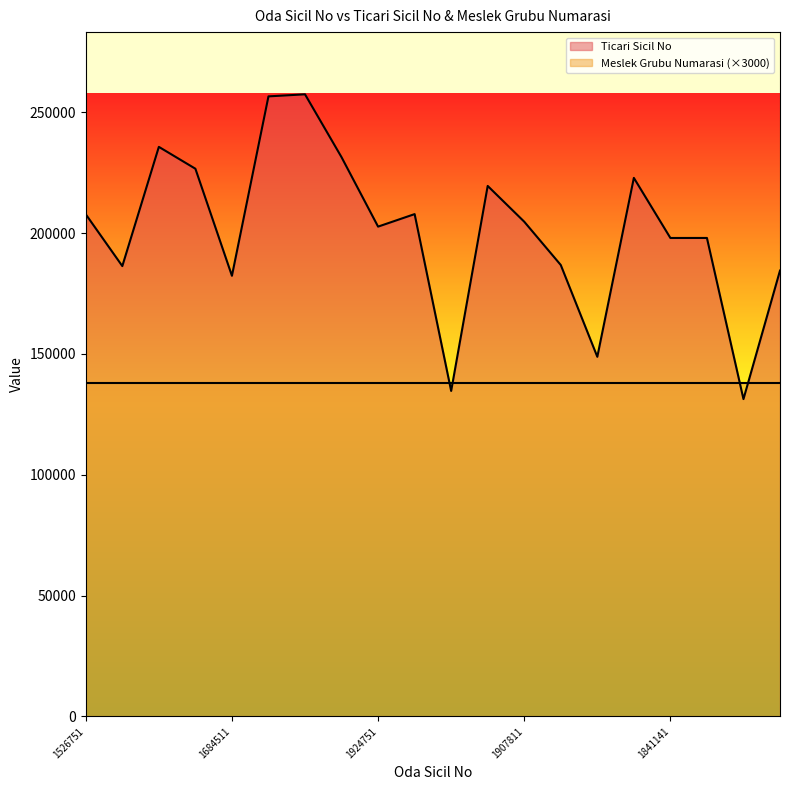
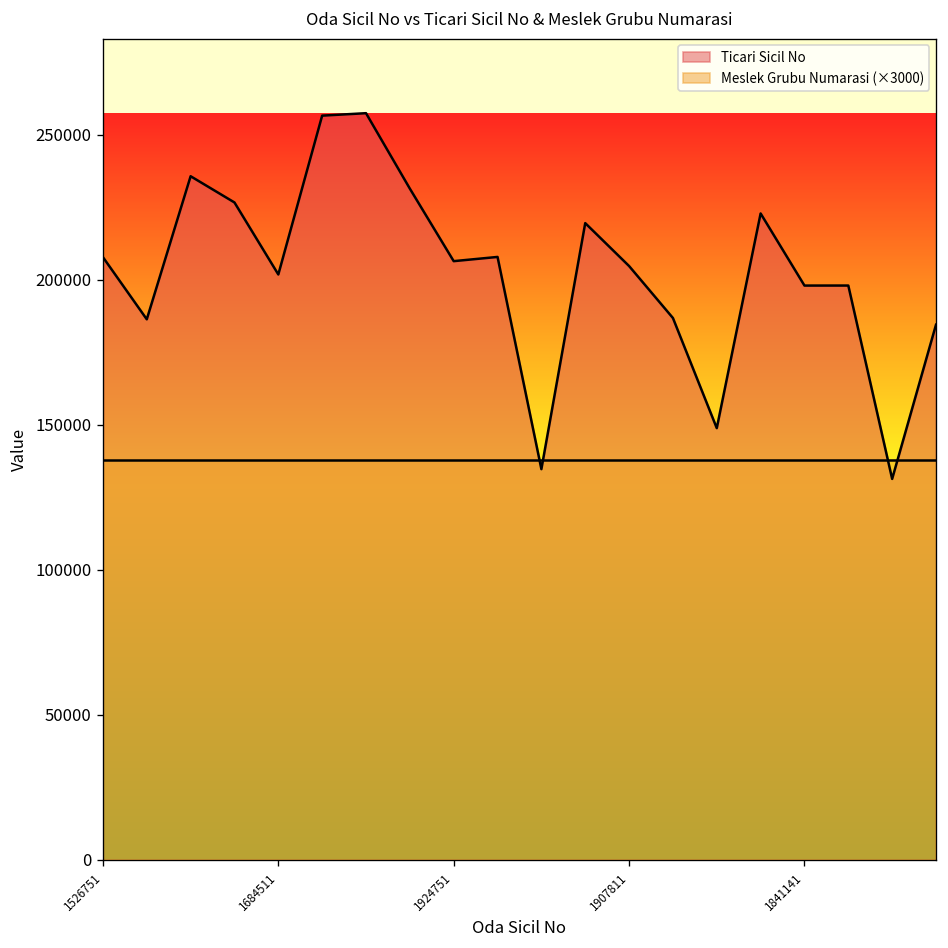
Ticari Sicil No, 1684511: 182000 -> 202000
Ticari Sicil No, 1924751: 203000 -> 206000
